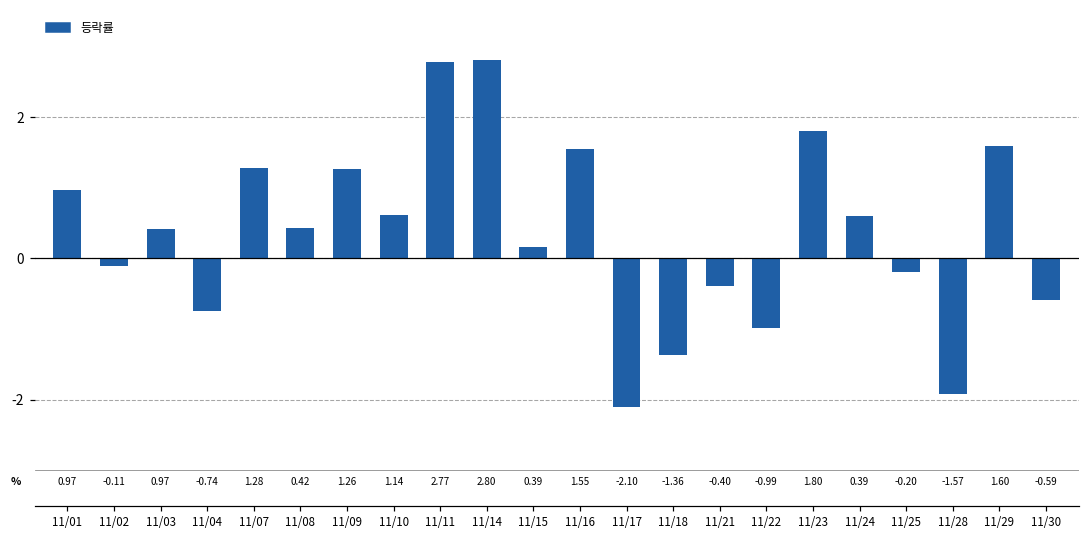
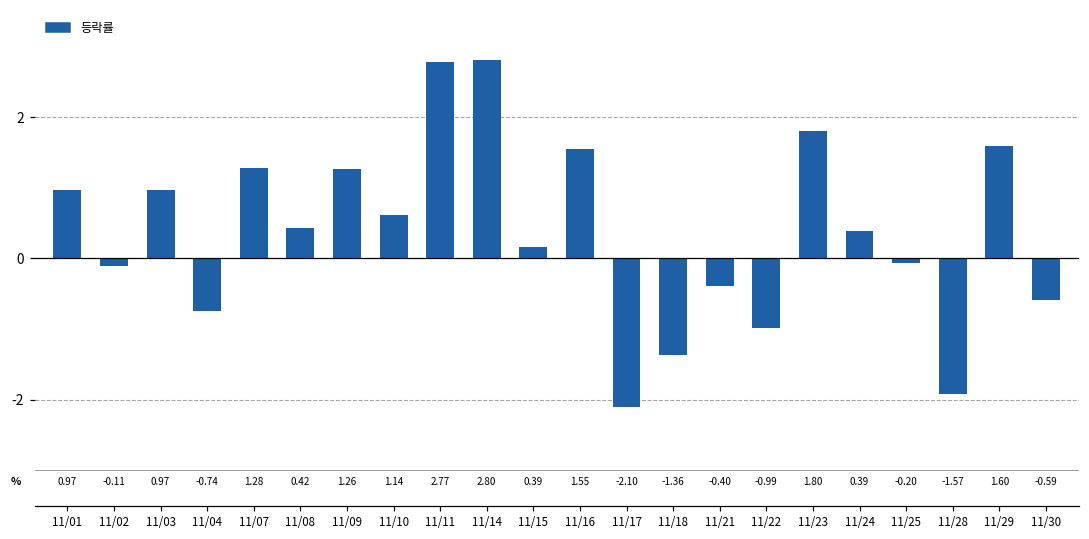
11/03: 0.4 -> 1.0
11/24: 0.6 -> 0.4
11/25: -0.2 -> -0.1
